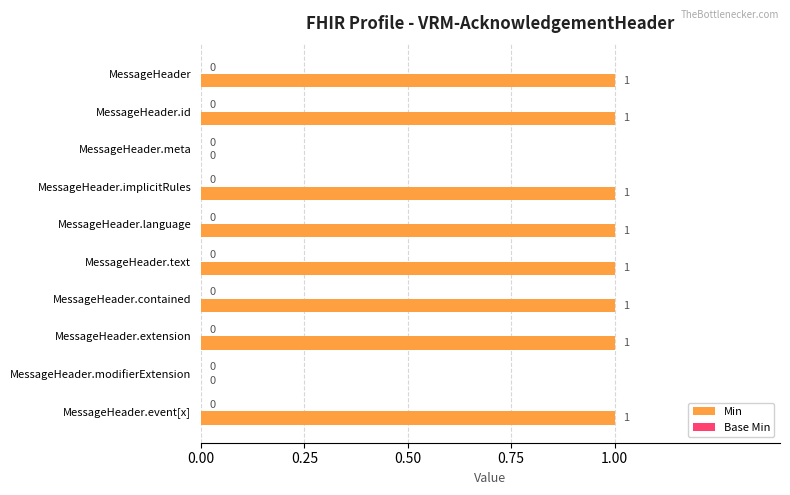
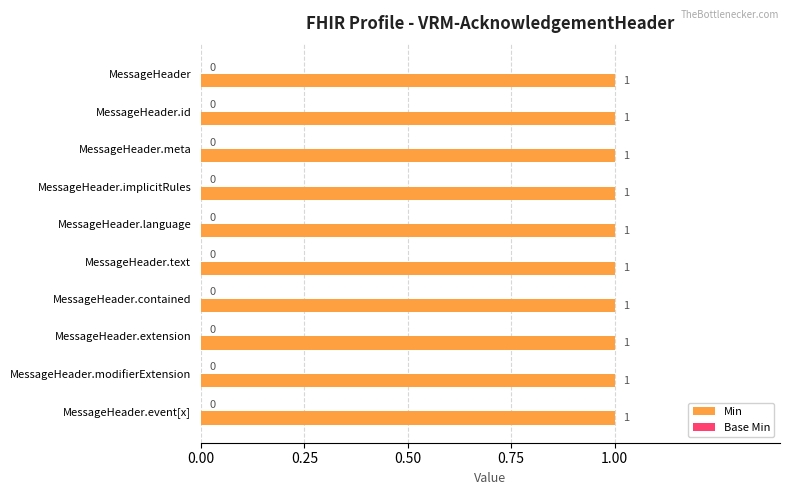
Min, MessageHeader.meta: 0 -> 1
Min, MessageHeader.modifierExtension: 0 -> 1
